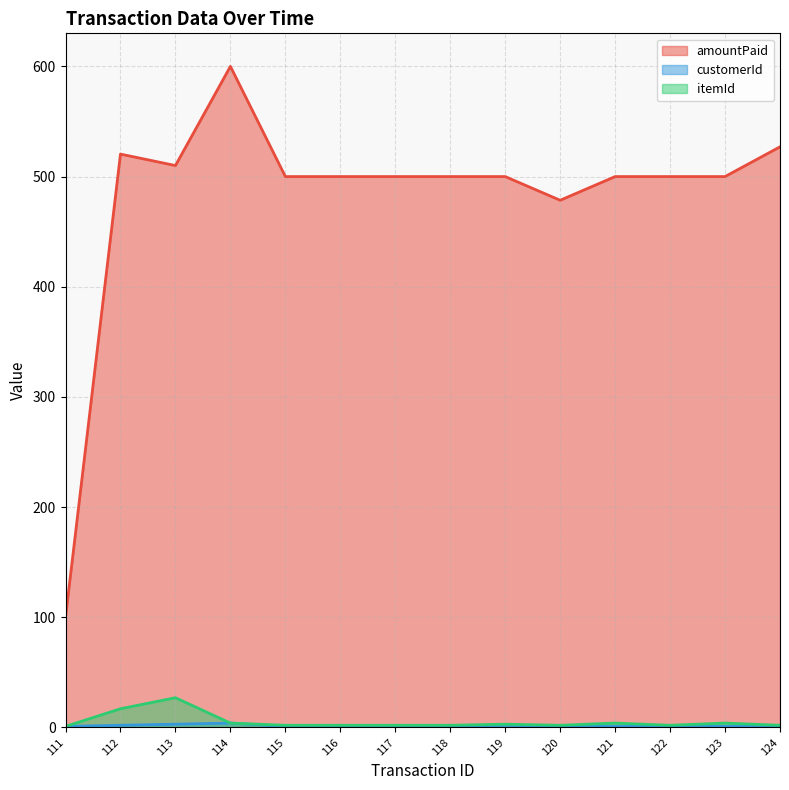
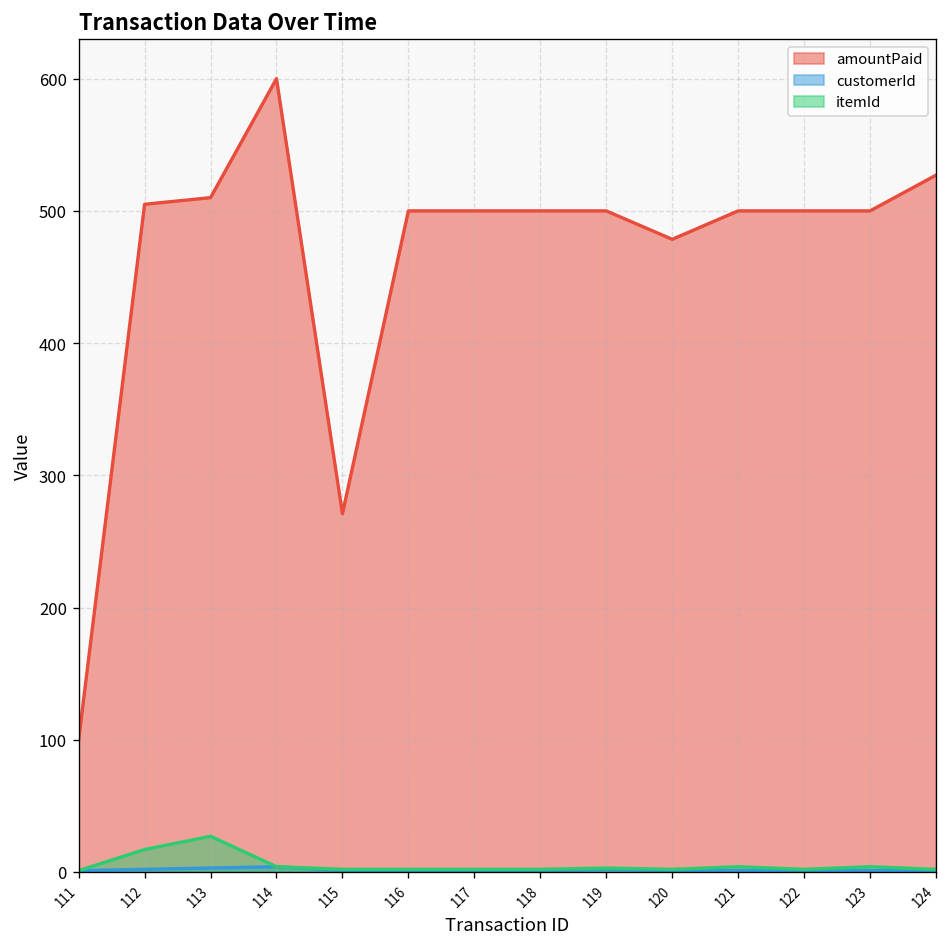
amountPaid, 112: 520 -> 505
amountPaid, 115: 500 -> 271
